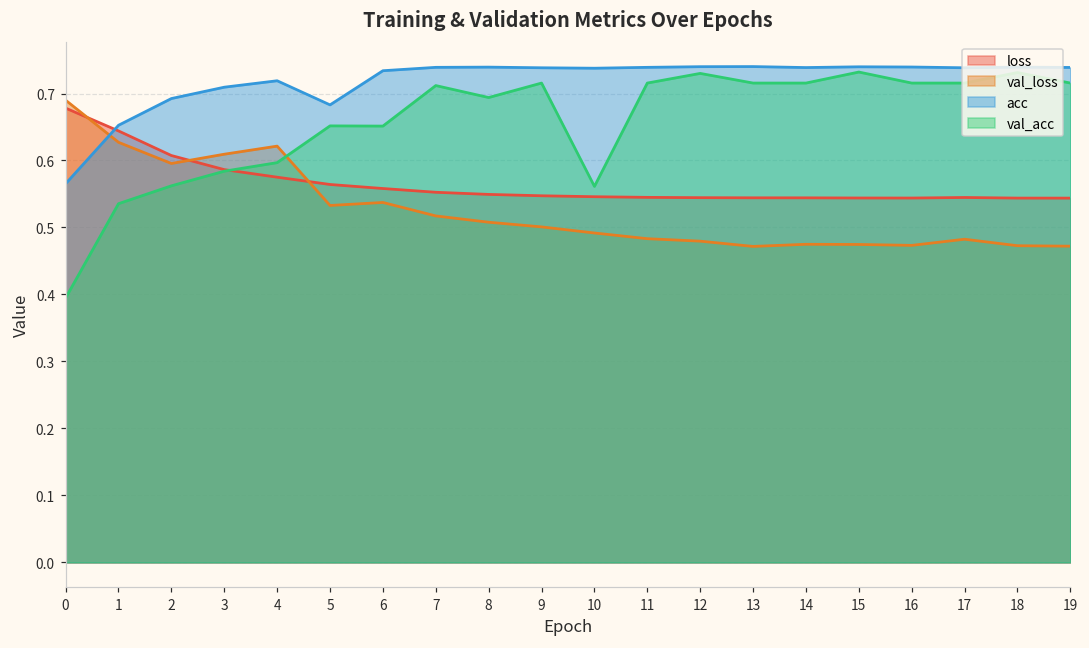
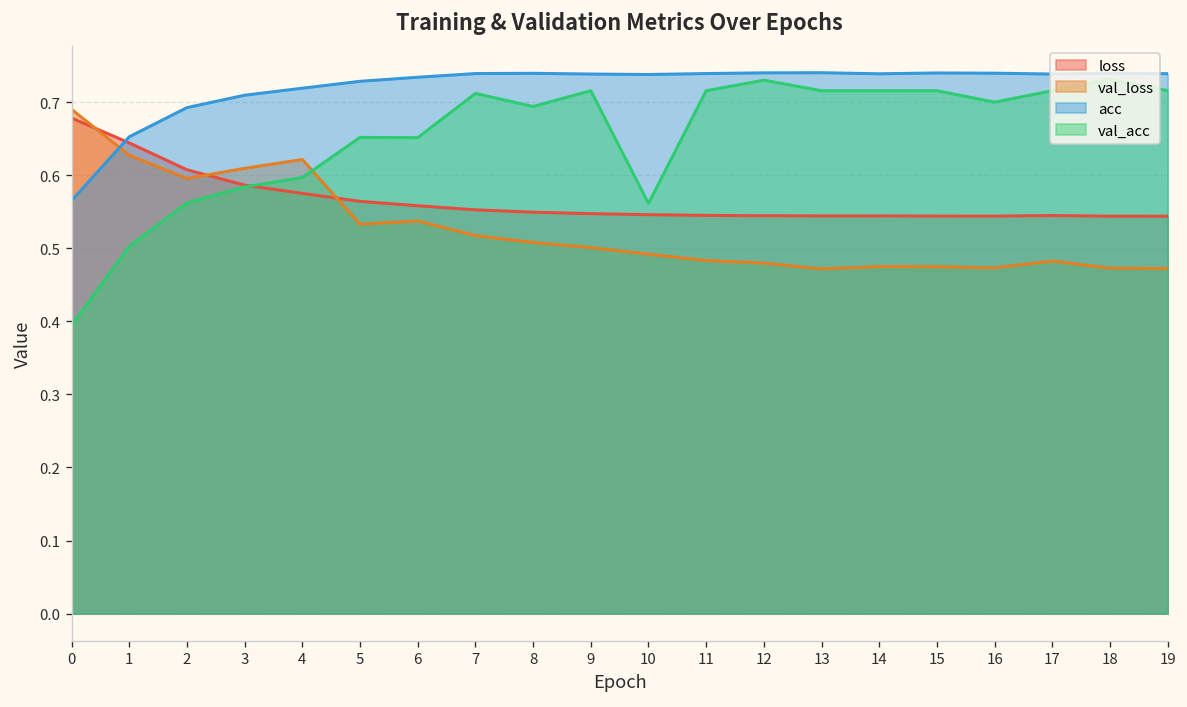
val_acc, 1: 0.54 -> 0.50
acc, 5: 0.68 -> 0.73
val_acc, 15: 0.73 -> 0.72
val_acc, 16: 0.72 -> 0.70
